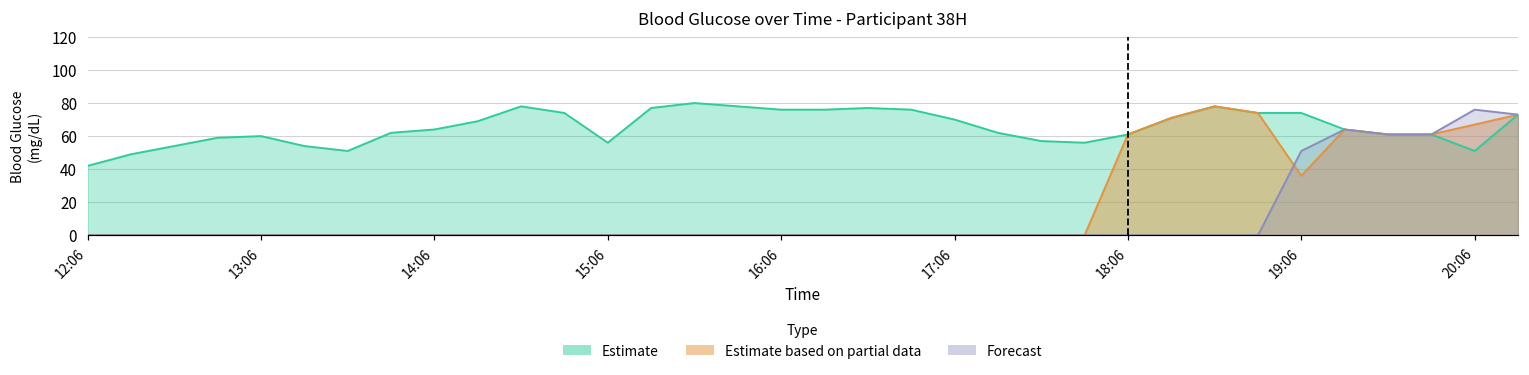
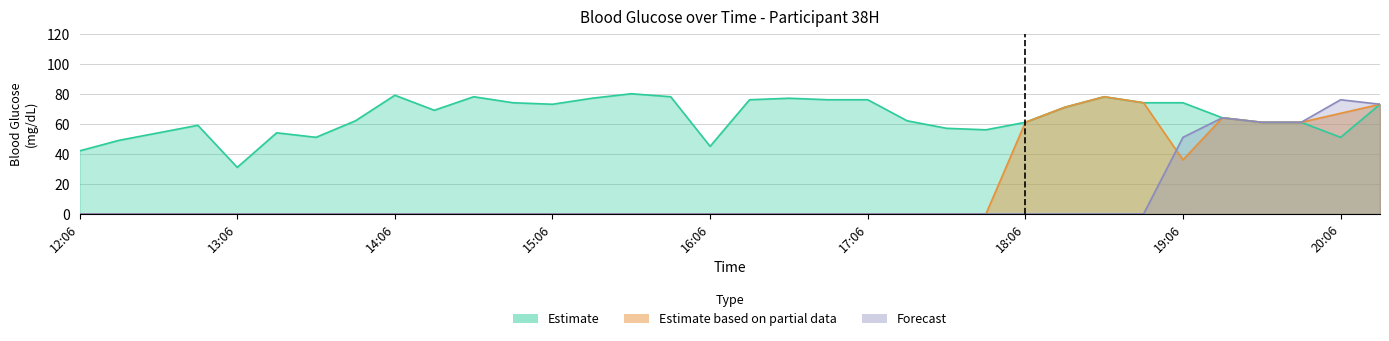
Estimate, 13:06: 60 -> 31
Estimate, 14:06: 64 -> 79
Estimate, 15:06: 56 -> 73
Estimate, 16:06: 76 -> 45
Estimate, 17:06: 70 -> 76
